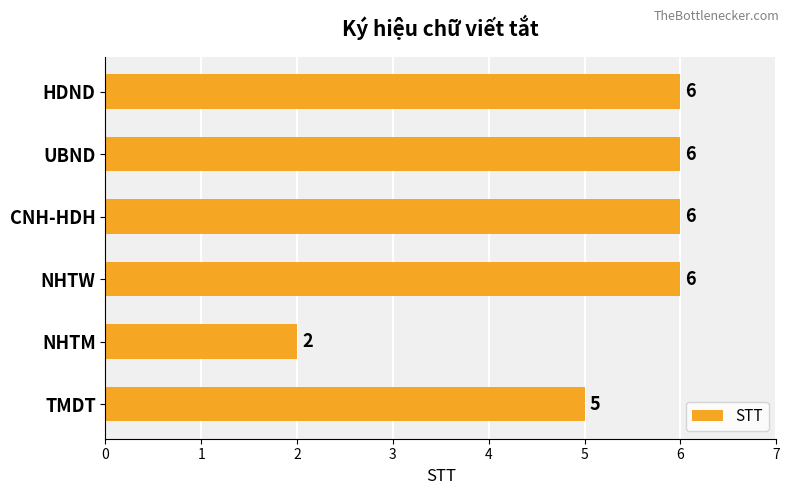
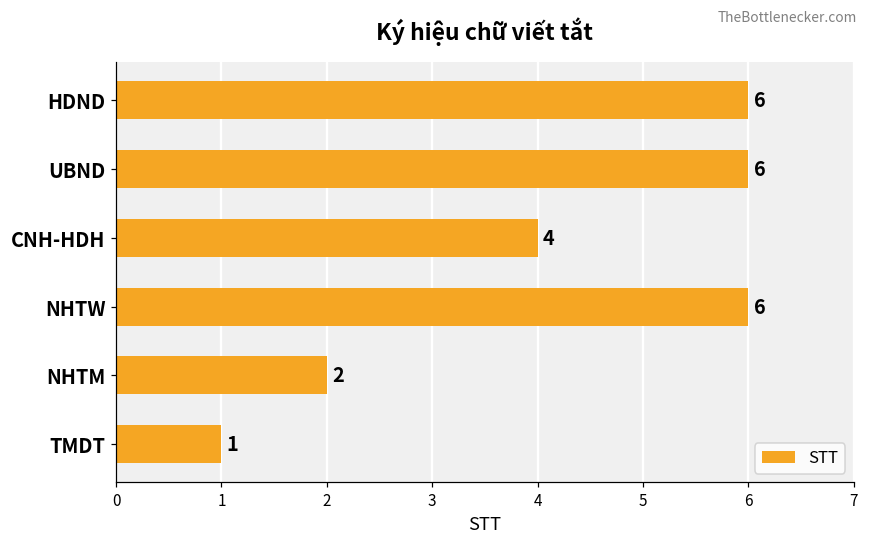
CNH-HDH: 6 -> 4
TMDT: 5 -> 1
